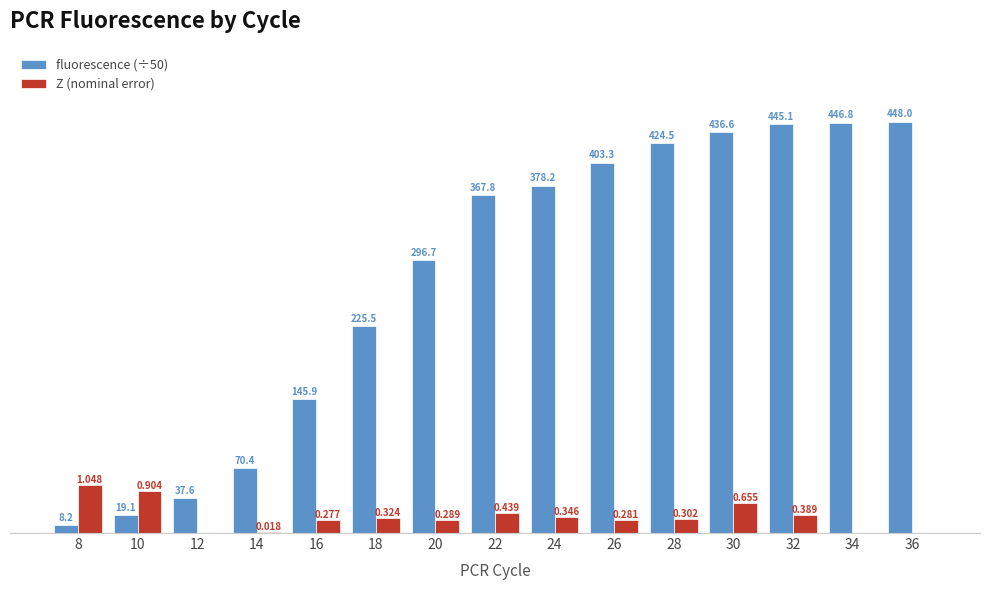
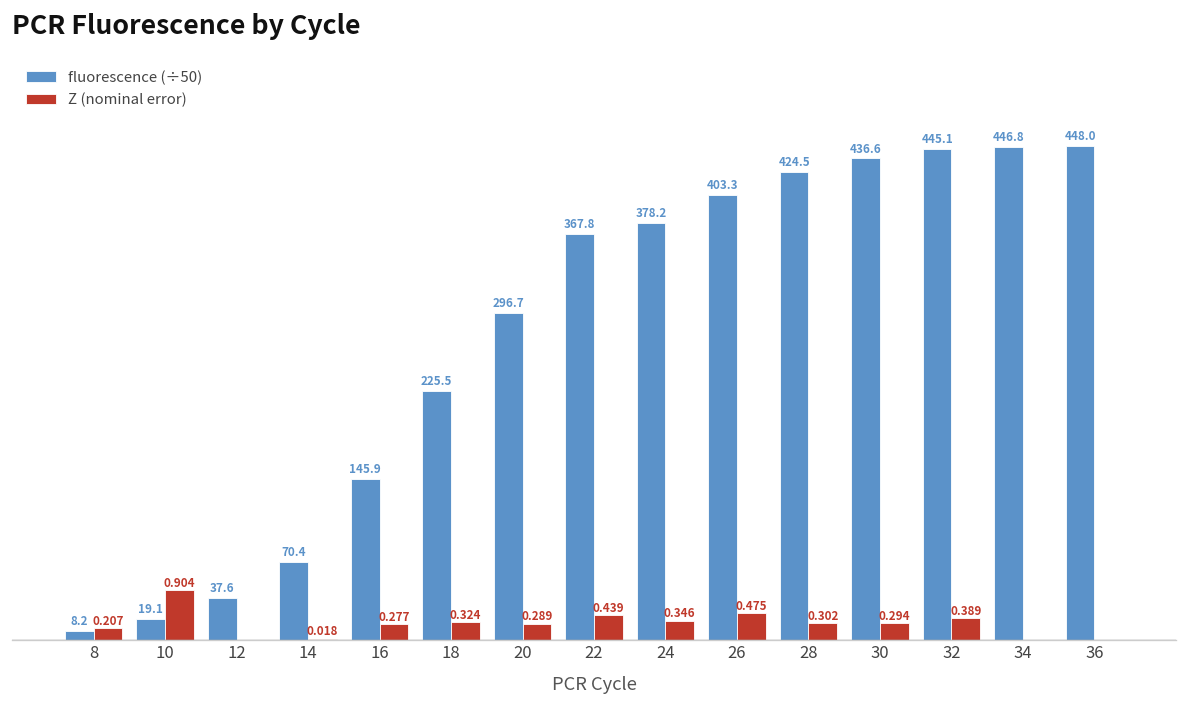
Z (nominal error), 8: 1.048 -> 0.207
Z (nominal error), 26: 0.281 -> 0.475
Z (nominal error), 30: 0.655 -> 0.294
